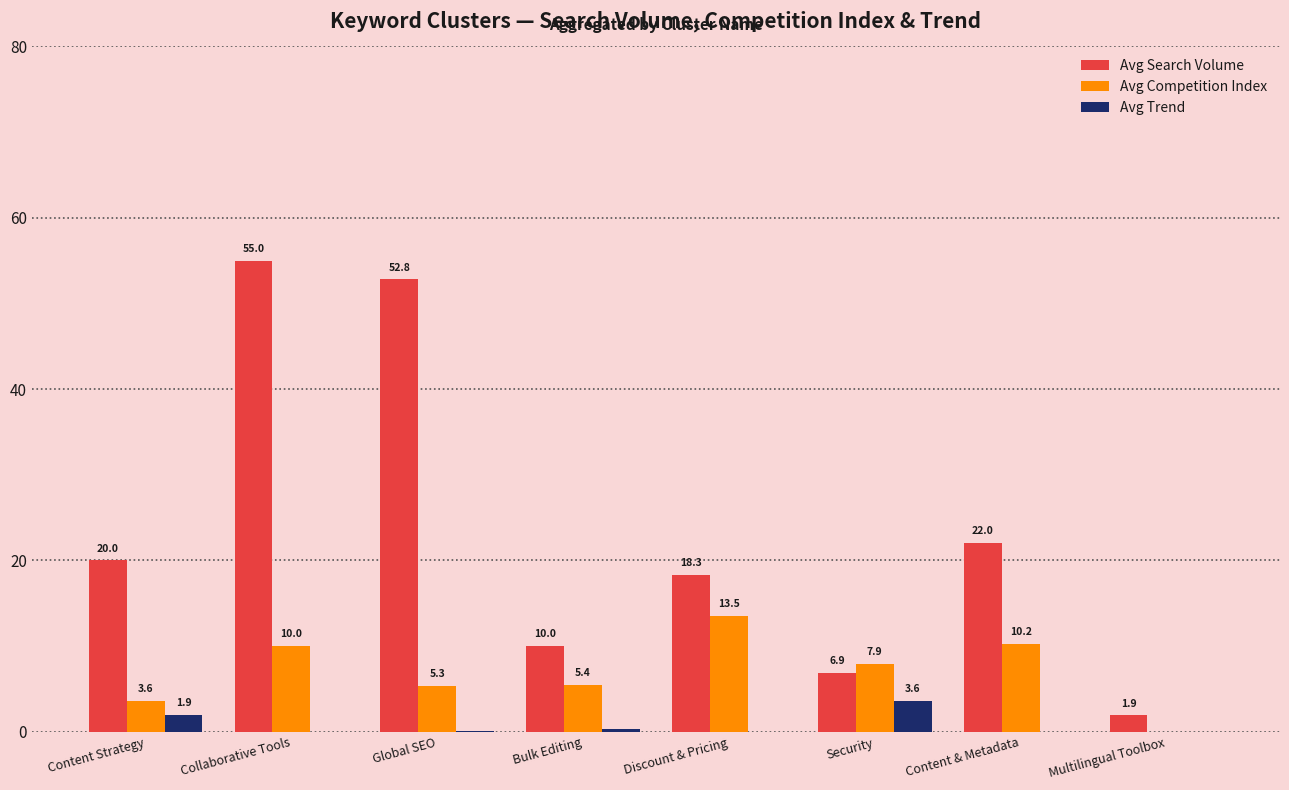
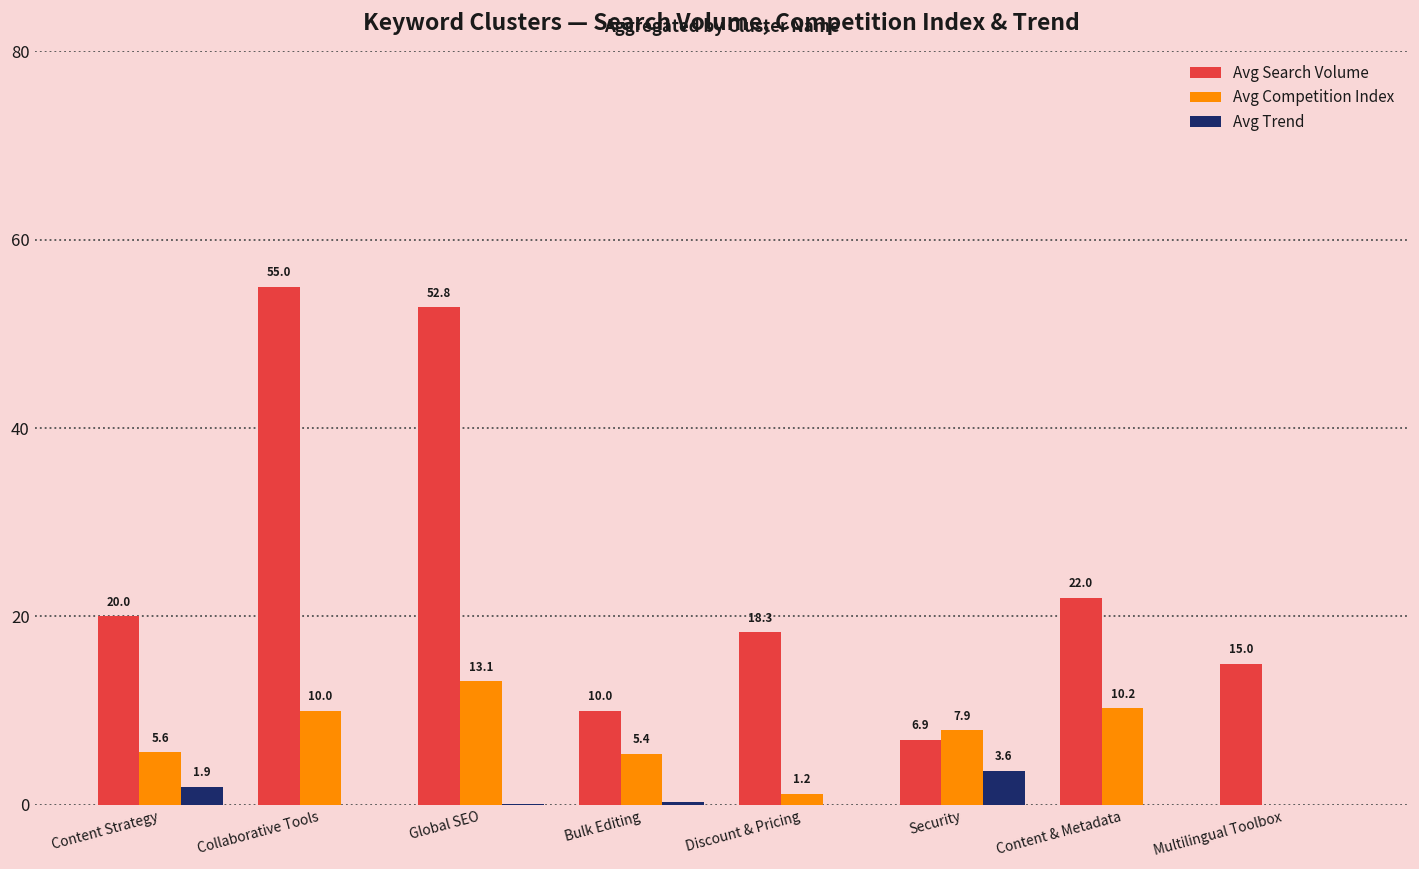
Avg Competition Index, Content Strategy: 3.6 -> 5.6
Avg Competition Index, Global SEO: 5.3 -> 13.1
Avg Competition Index, Discount & Pricing: 13.5 -> 1.2
Avg Search Volume, Multilingual Toolbox: 1.9 -> 15.0
